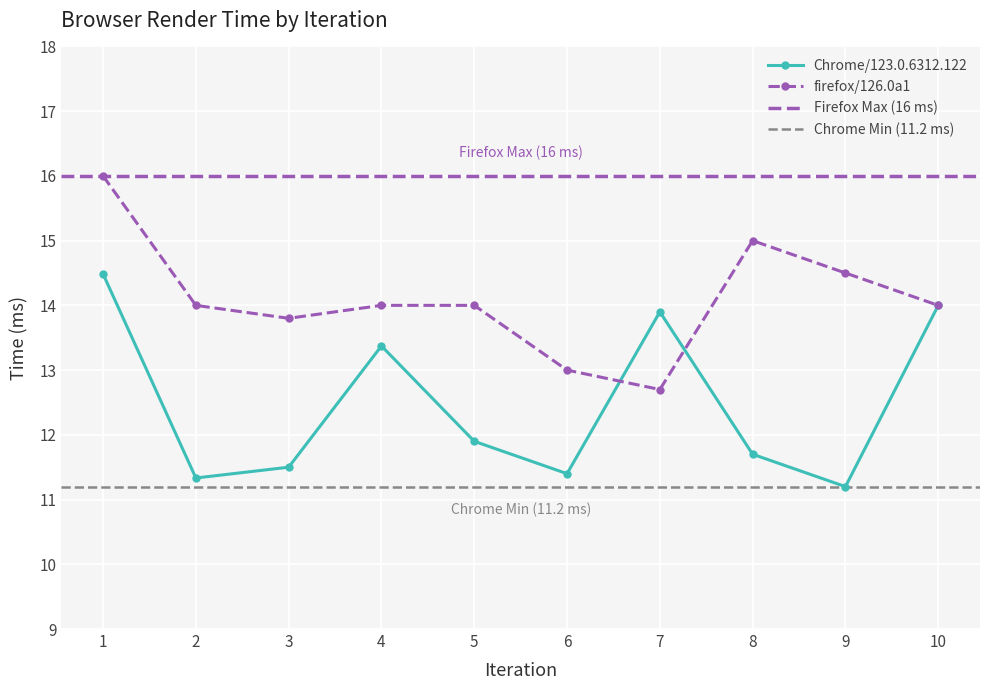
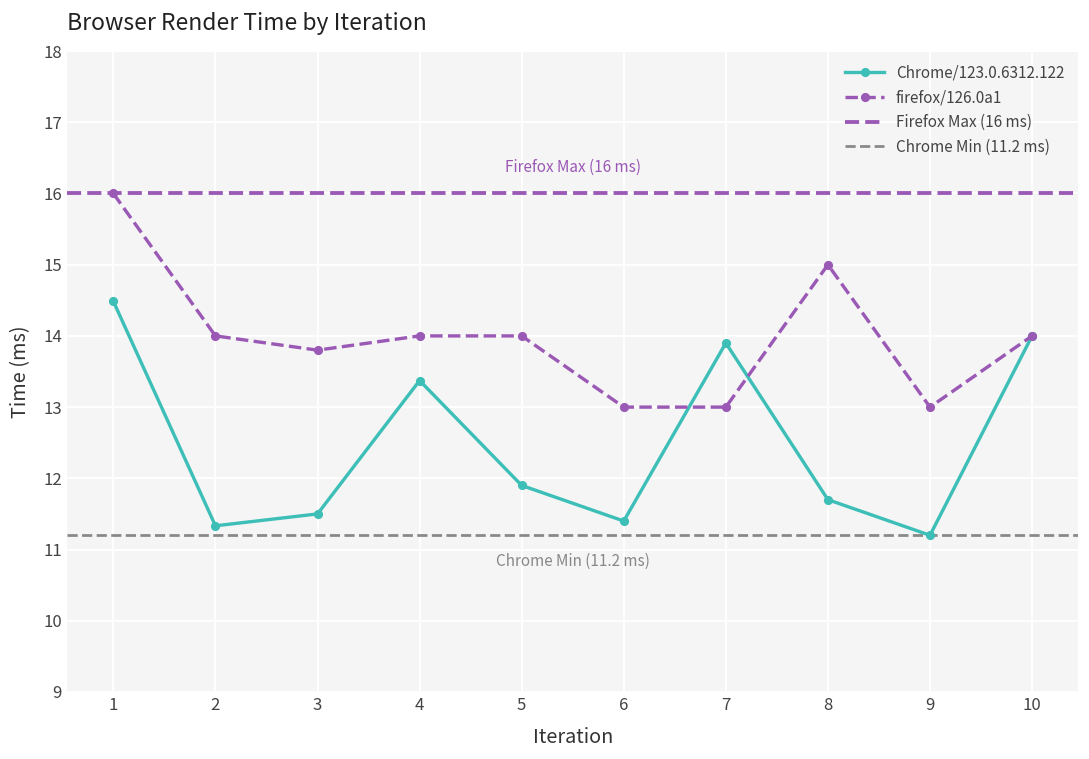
firefox/126.0a1, 7: 12.7 -> 13.0
firefox/126.0a1, 9: 14.5 -> 13.0
